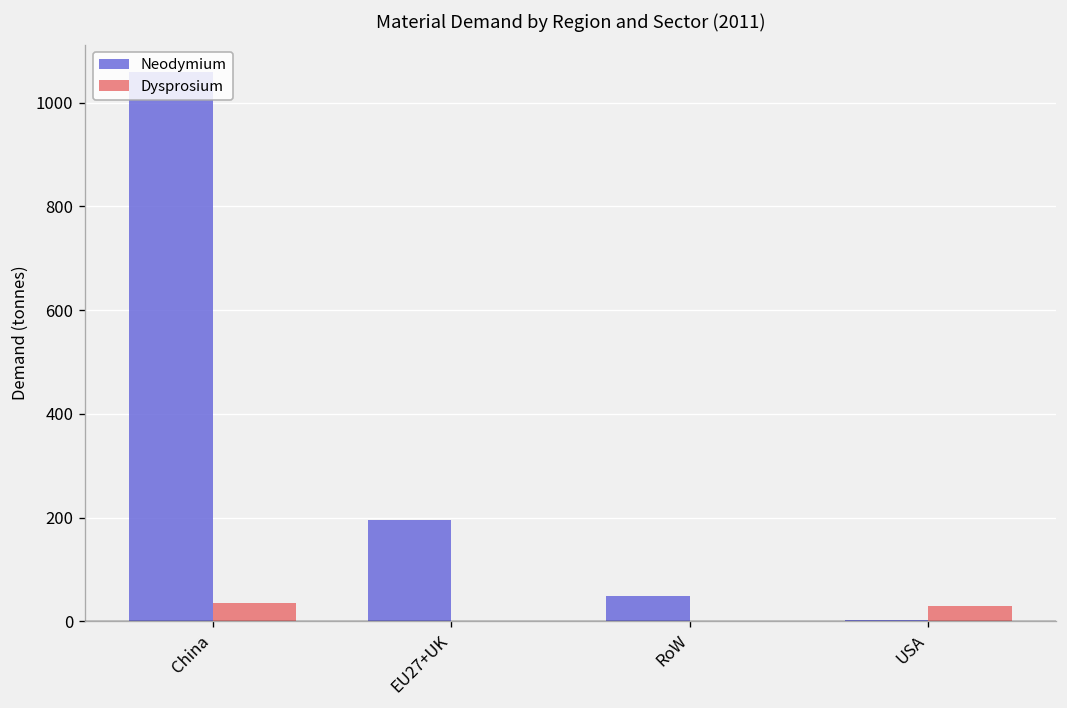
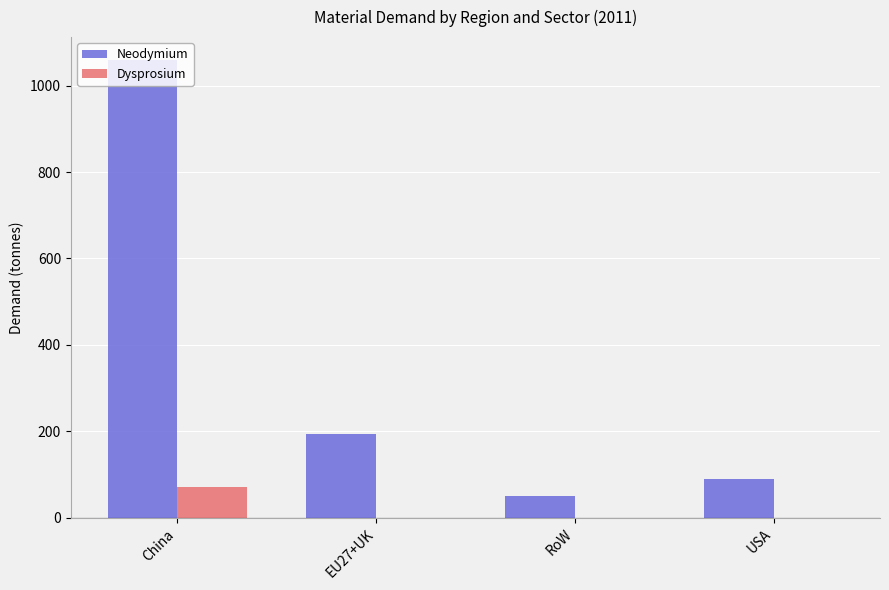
Dysprosium, China: 40 -> 70
Neodymium, USA: 0 -> 90
Dysprosium, USA: 30 -> 0
